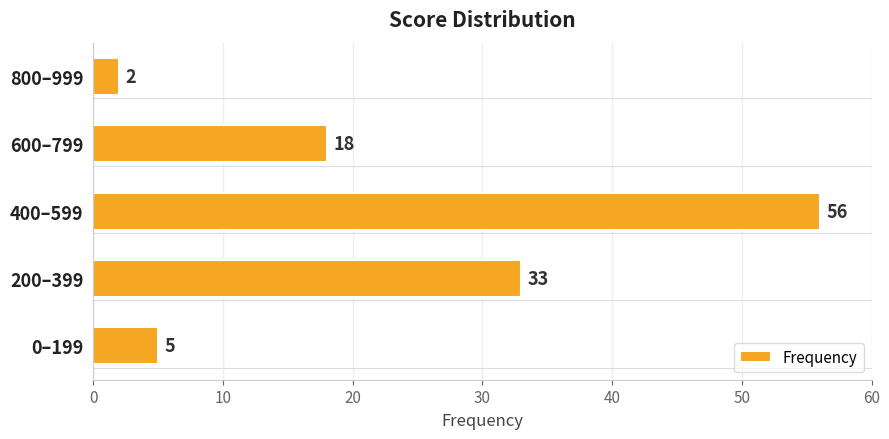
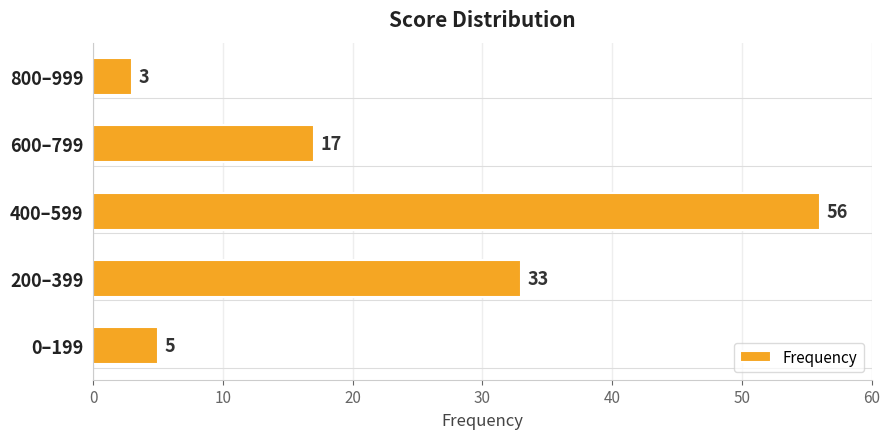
800–999: 2 -> 3
600–799: 18 -> 17
